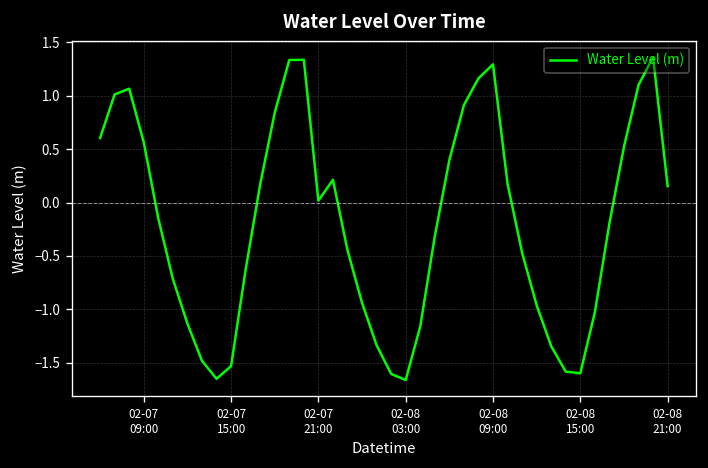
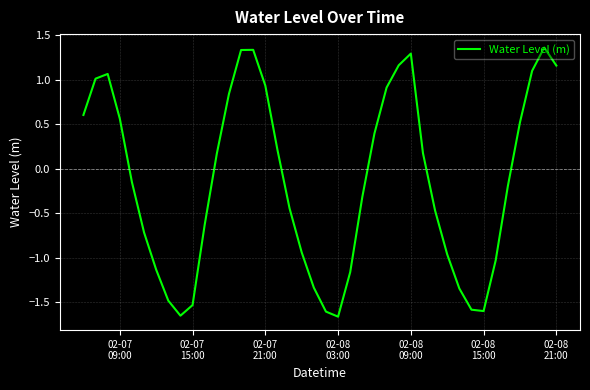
02-07 21:00: 0.0 -> 0.9
02-08 21:00: 0.2 -> 1.2
